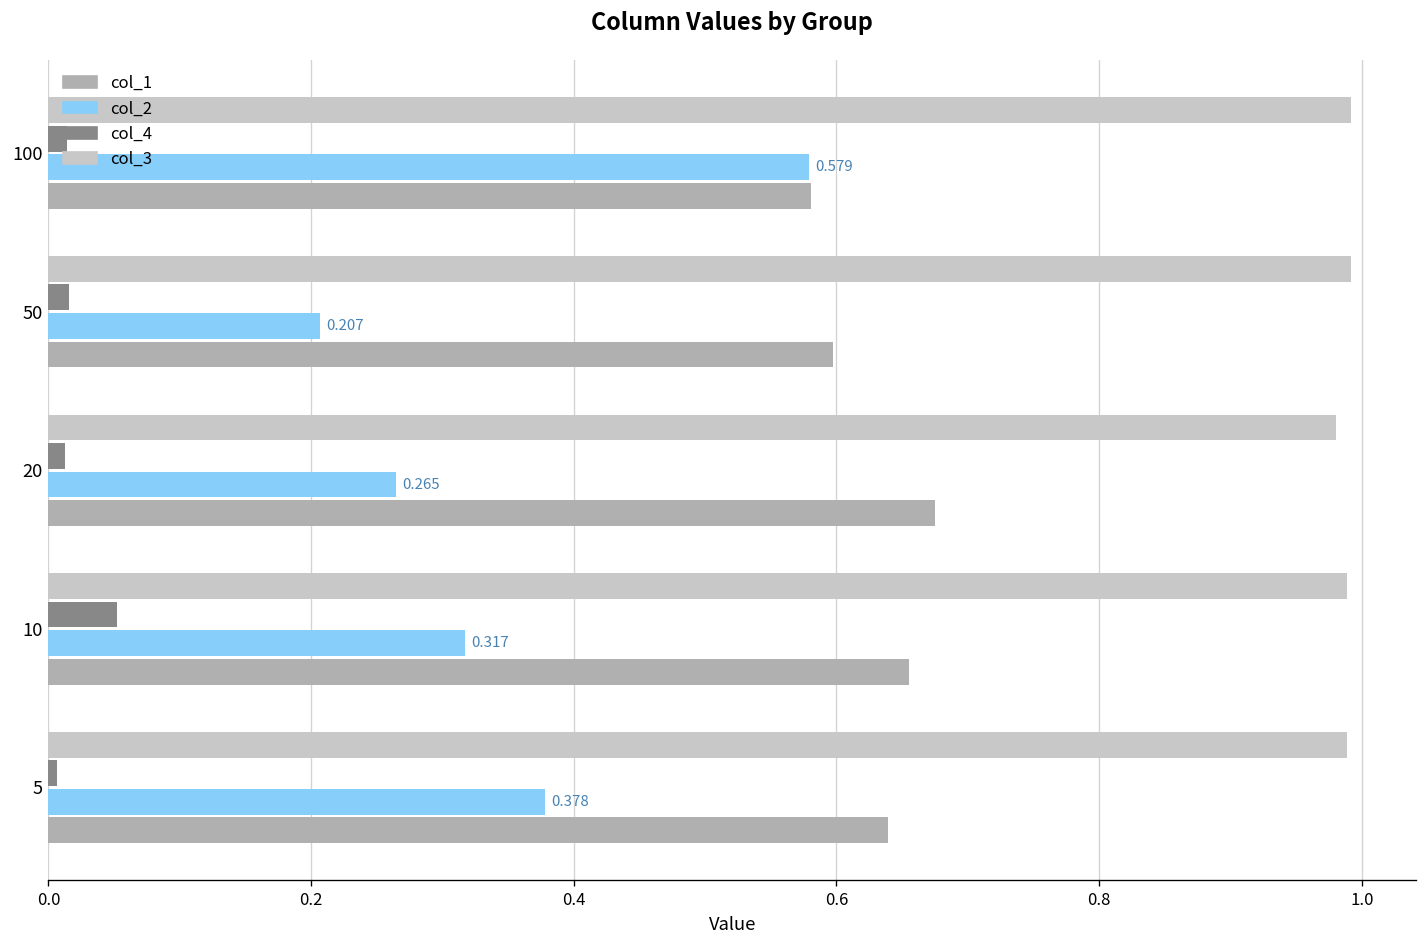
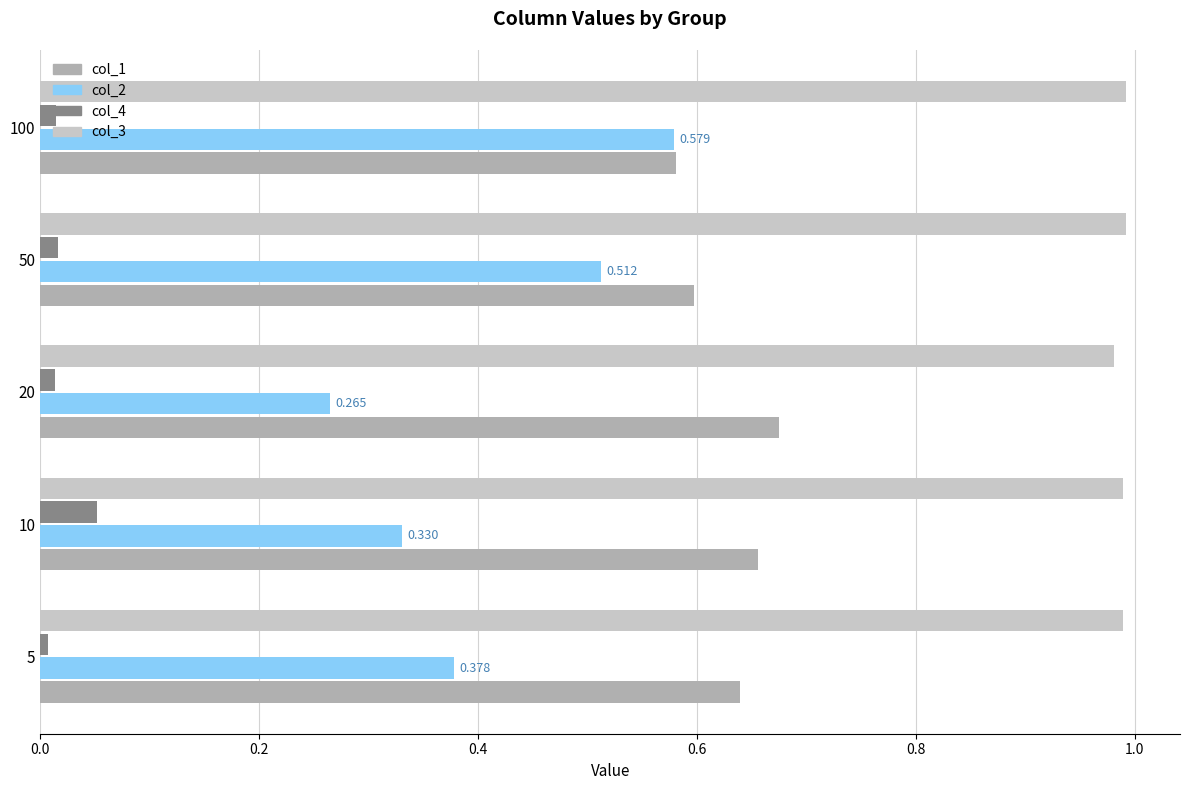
col_2, 50: 0.207 -> 0.512
col_2, 10: 0.317 -> 0.330
